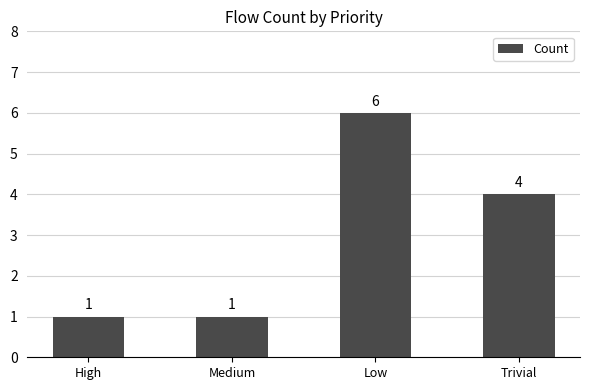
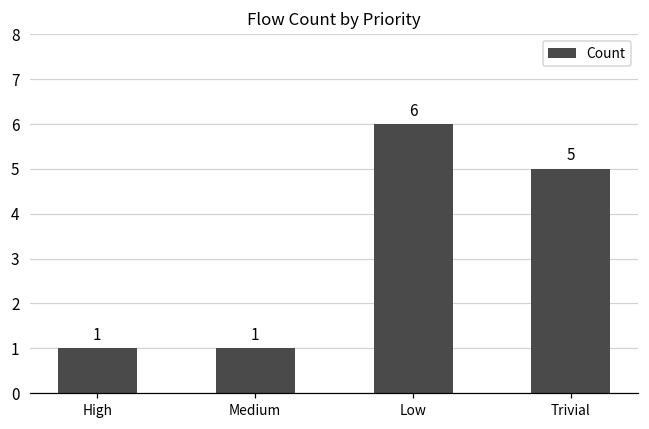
Trivial: 4 -> 5
